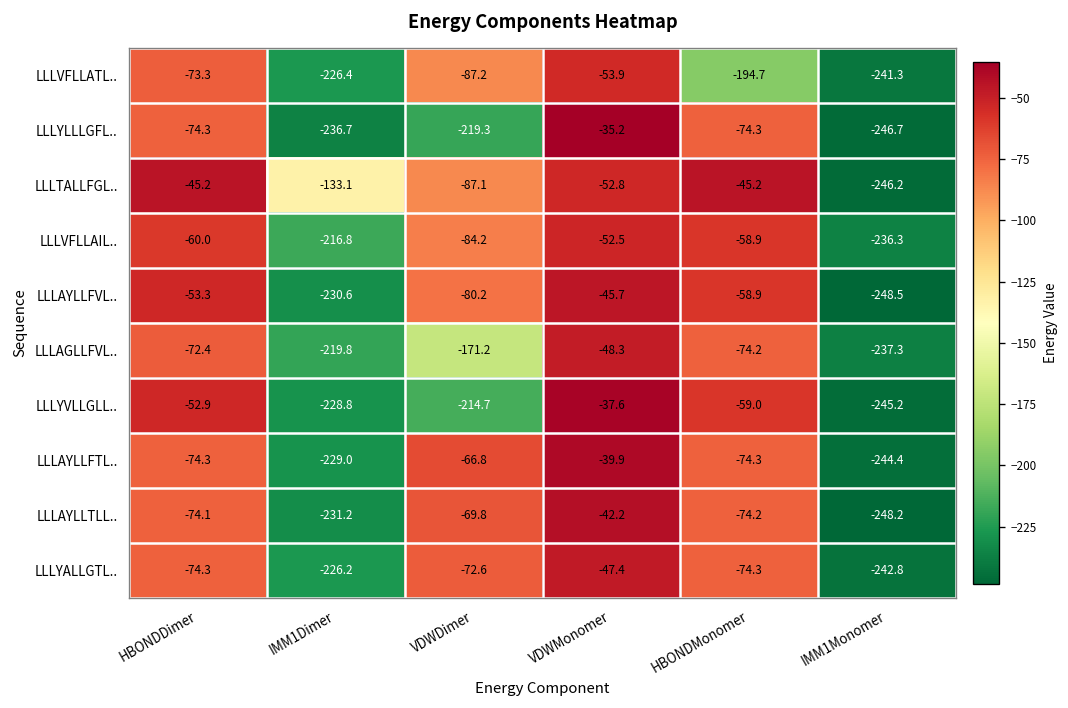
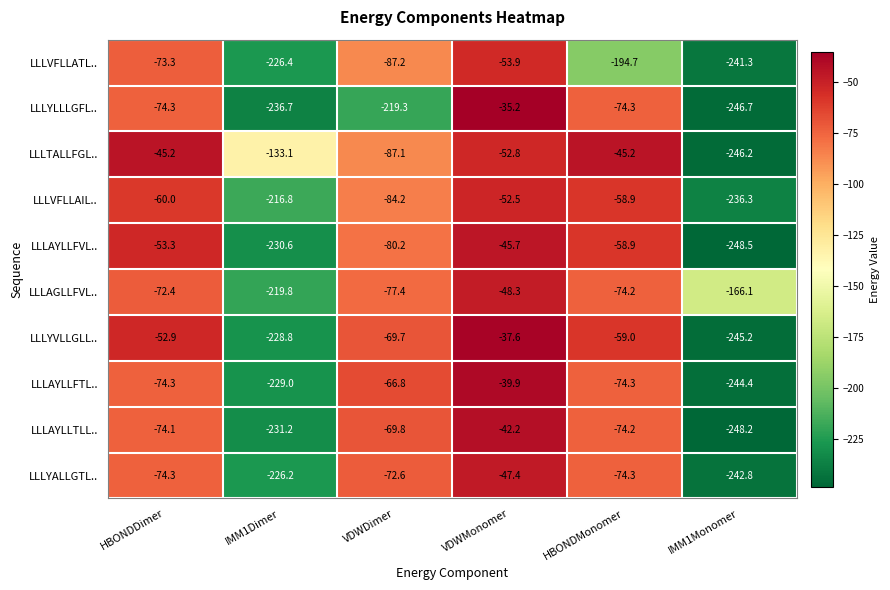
LLLAGLLFVL.., VDWDimer: -171.2 -> -77.4
LLLAGLLFVL.., IMM1Monomer: -237.3 -> -166.1
LLLYVLLGLL.., VDWDimer: -214.7 -> -69.7
